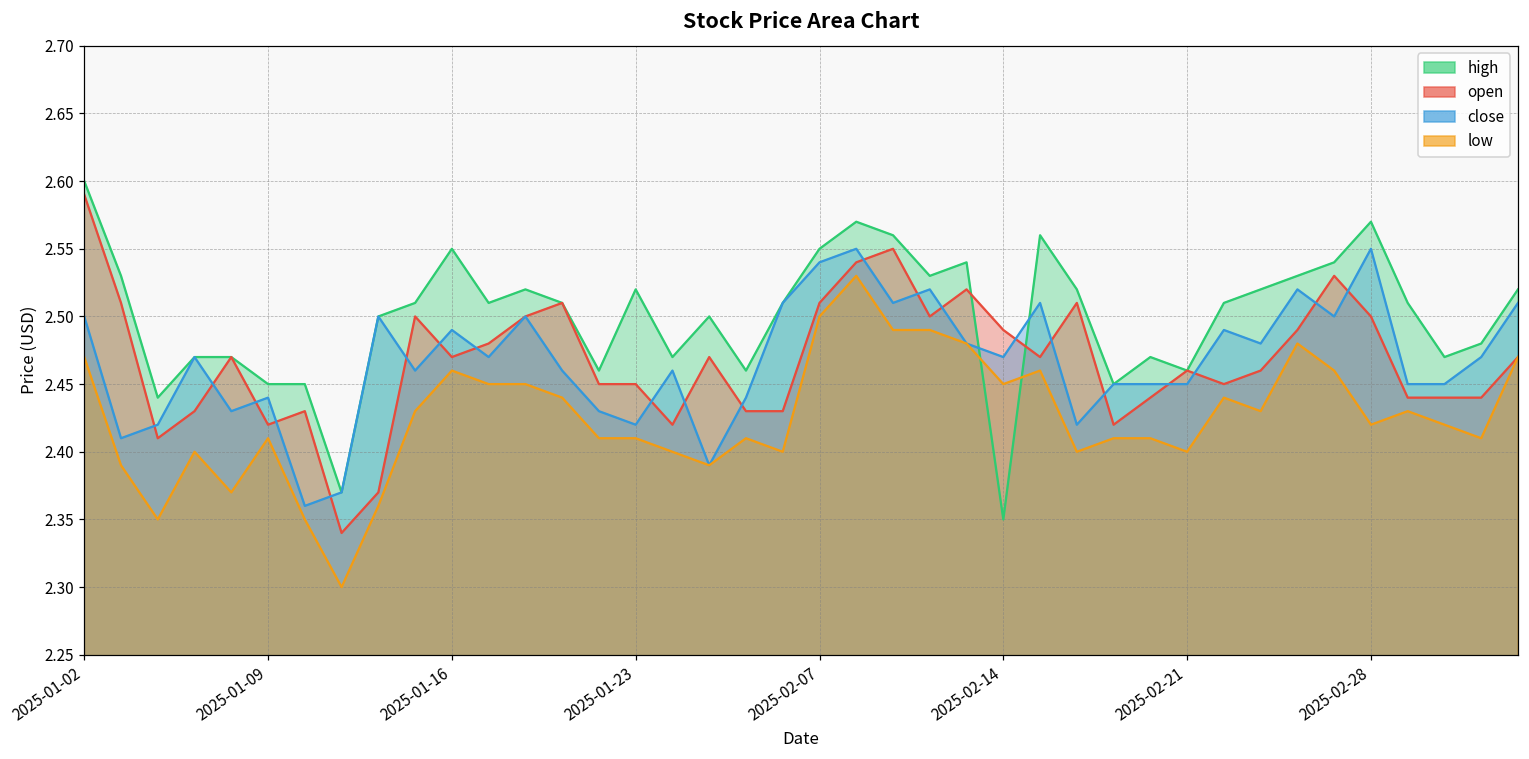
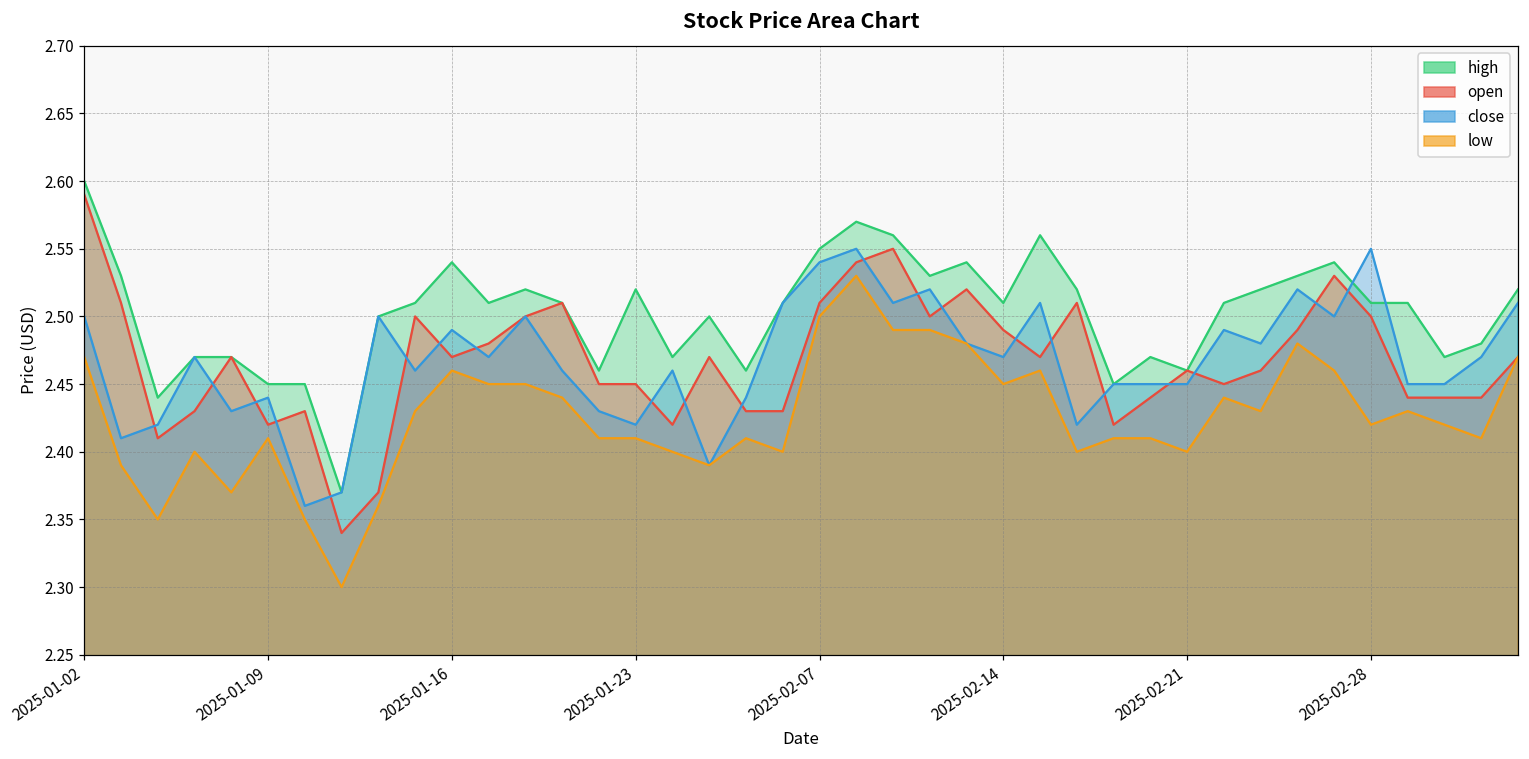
high, 2025-01-16: 2.55 -> 2.54
high, 2025-02-14: 2.35 -> 2.51
high, 2025-02-28: 2.57 -> 2.51
